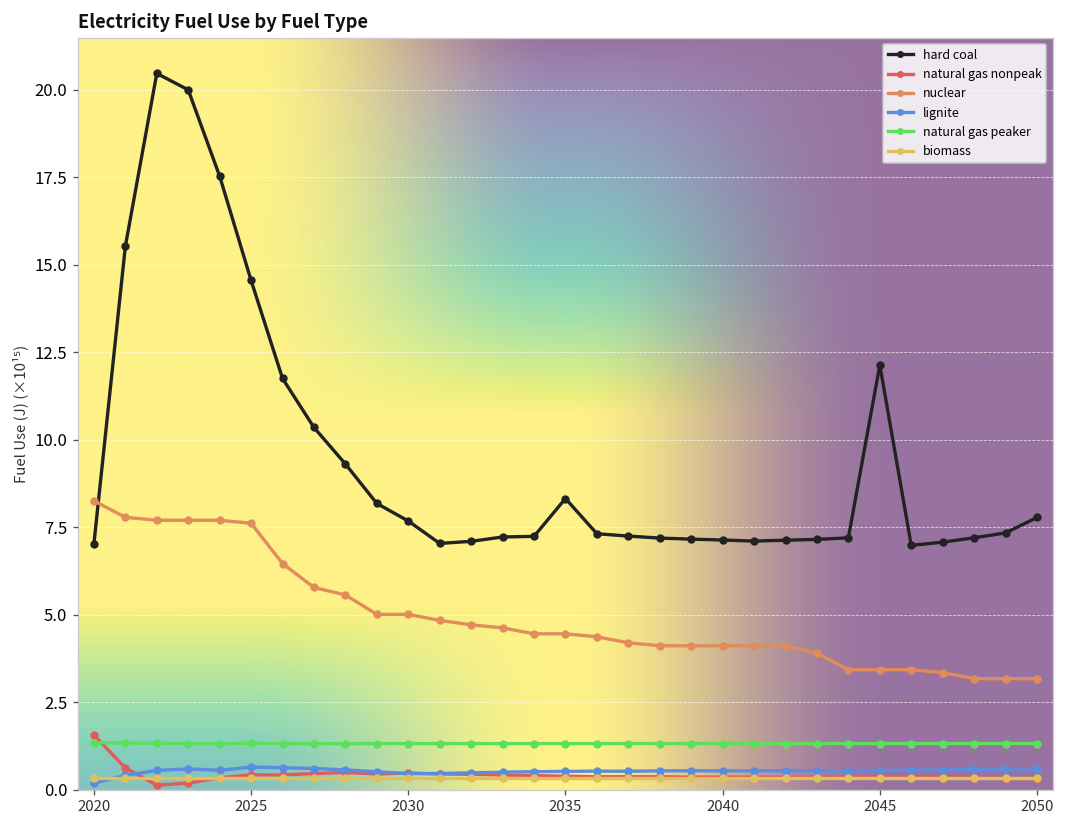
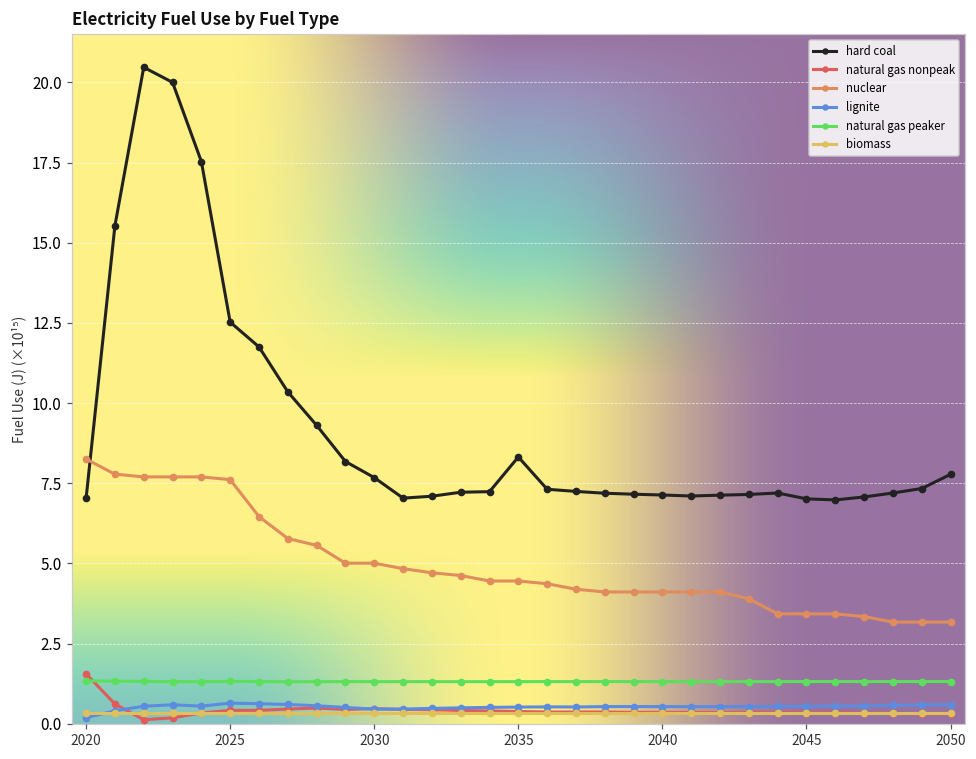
hard coal, 2025: 14.6 -> 12.5
hard coal, 2045: 12.1 -> 7.0
